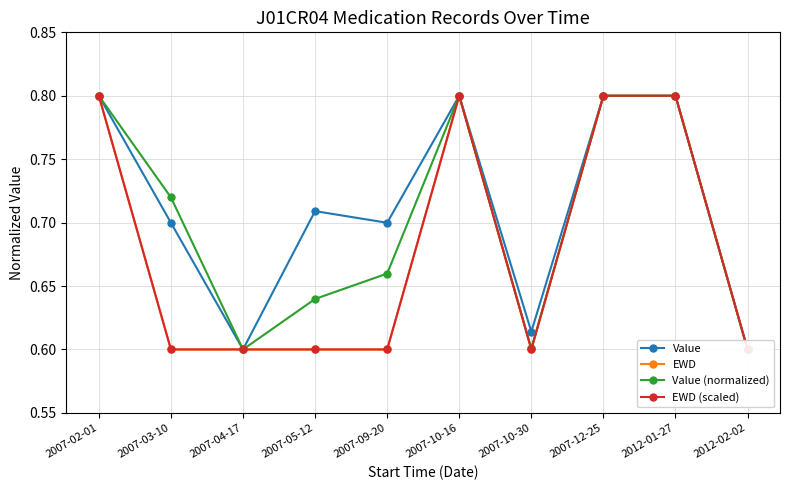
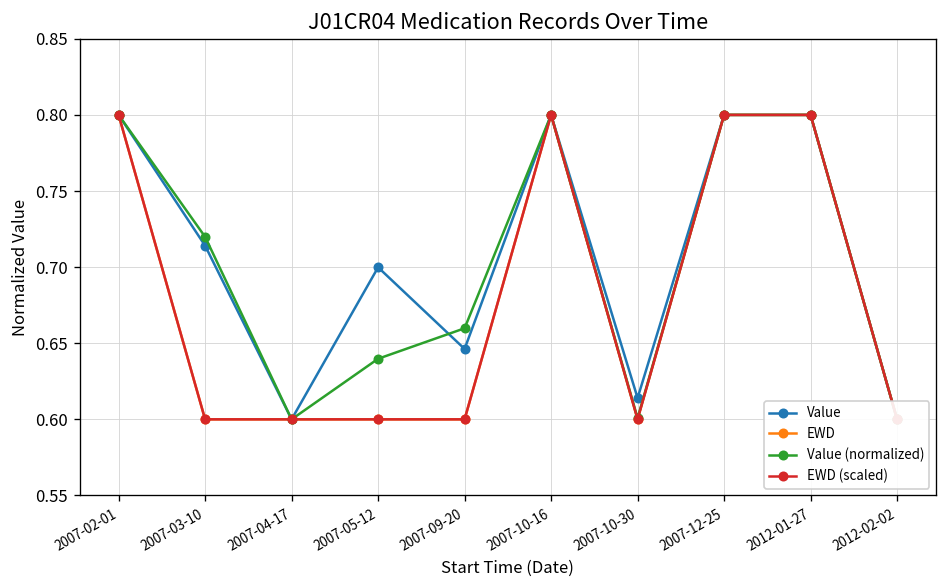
Value, 2007-03-10: 0.700 -> 0.714
Value, 2007-05-12: 0.709 -> 0.700
Value, 2007-09-20: 0.700 -> 0.646
